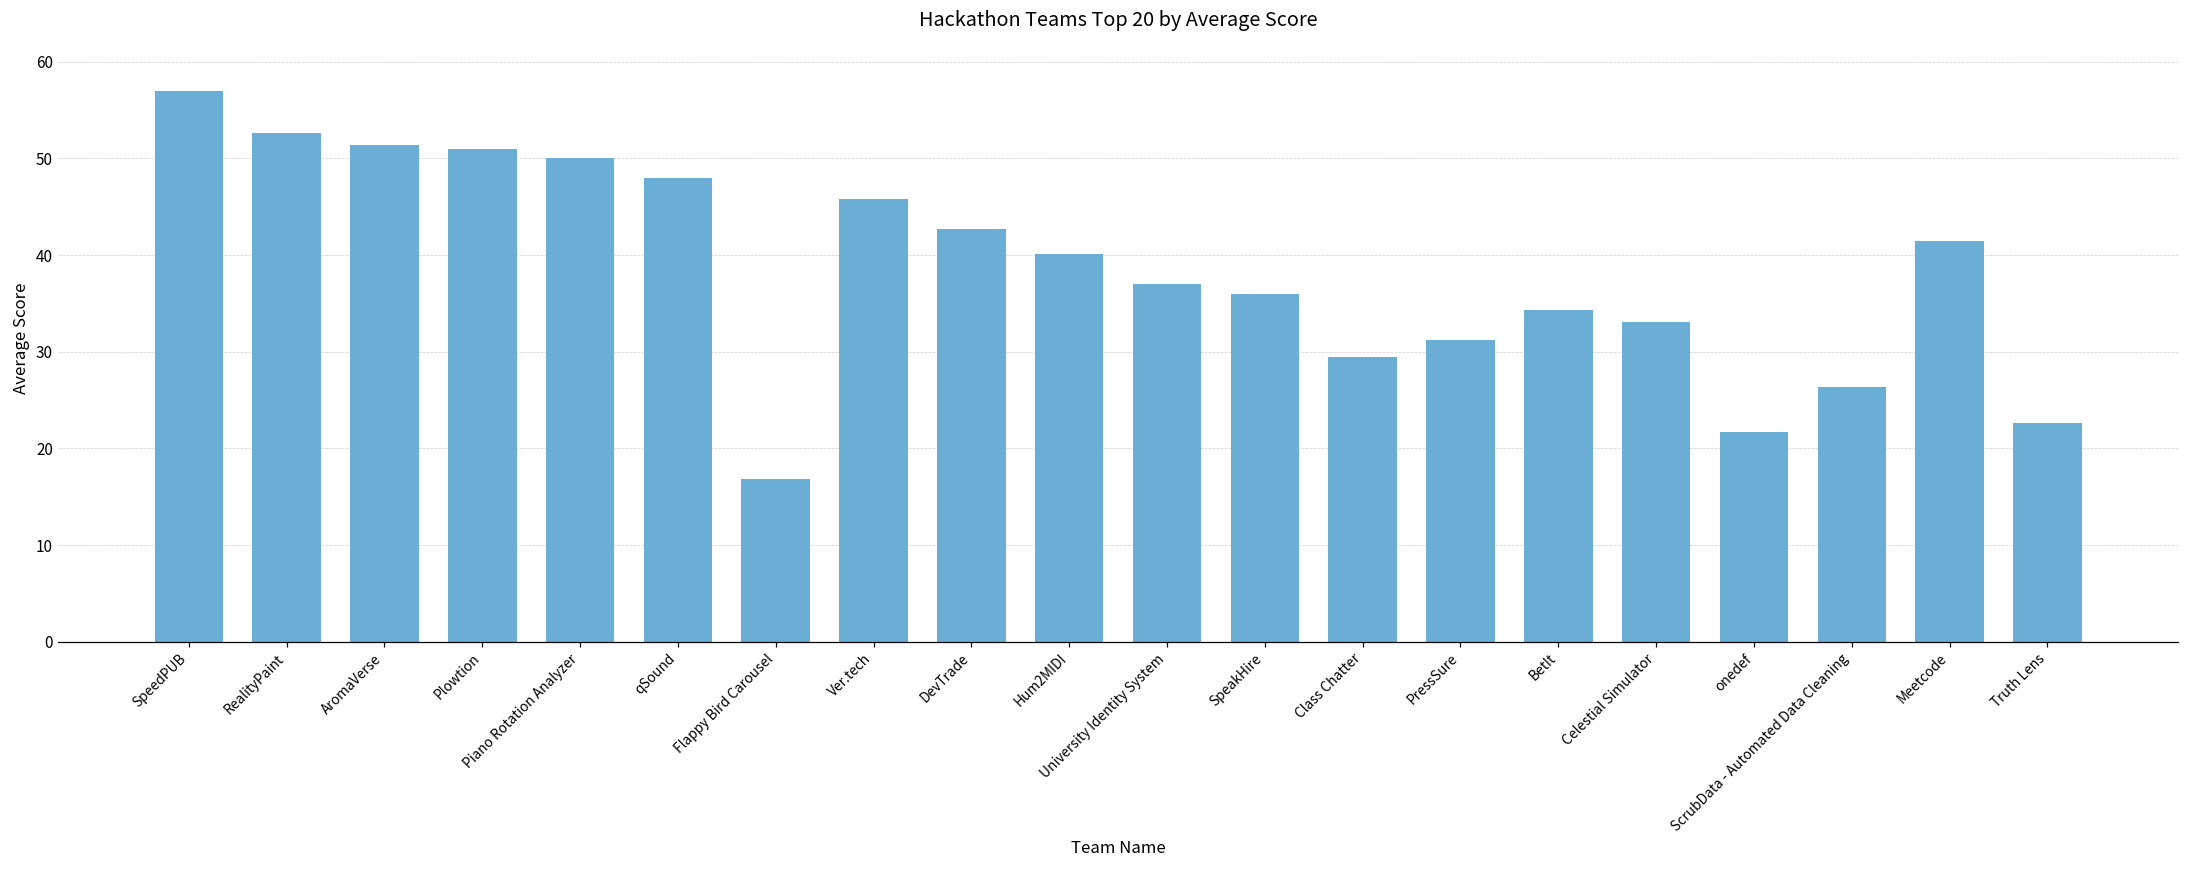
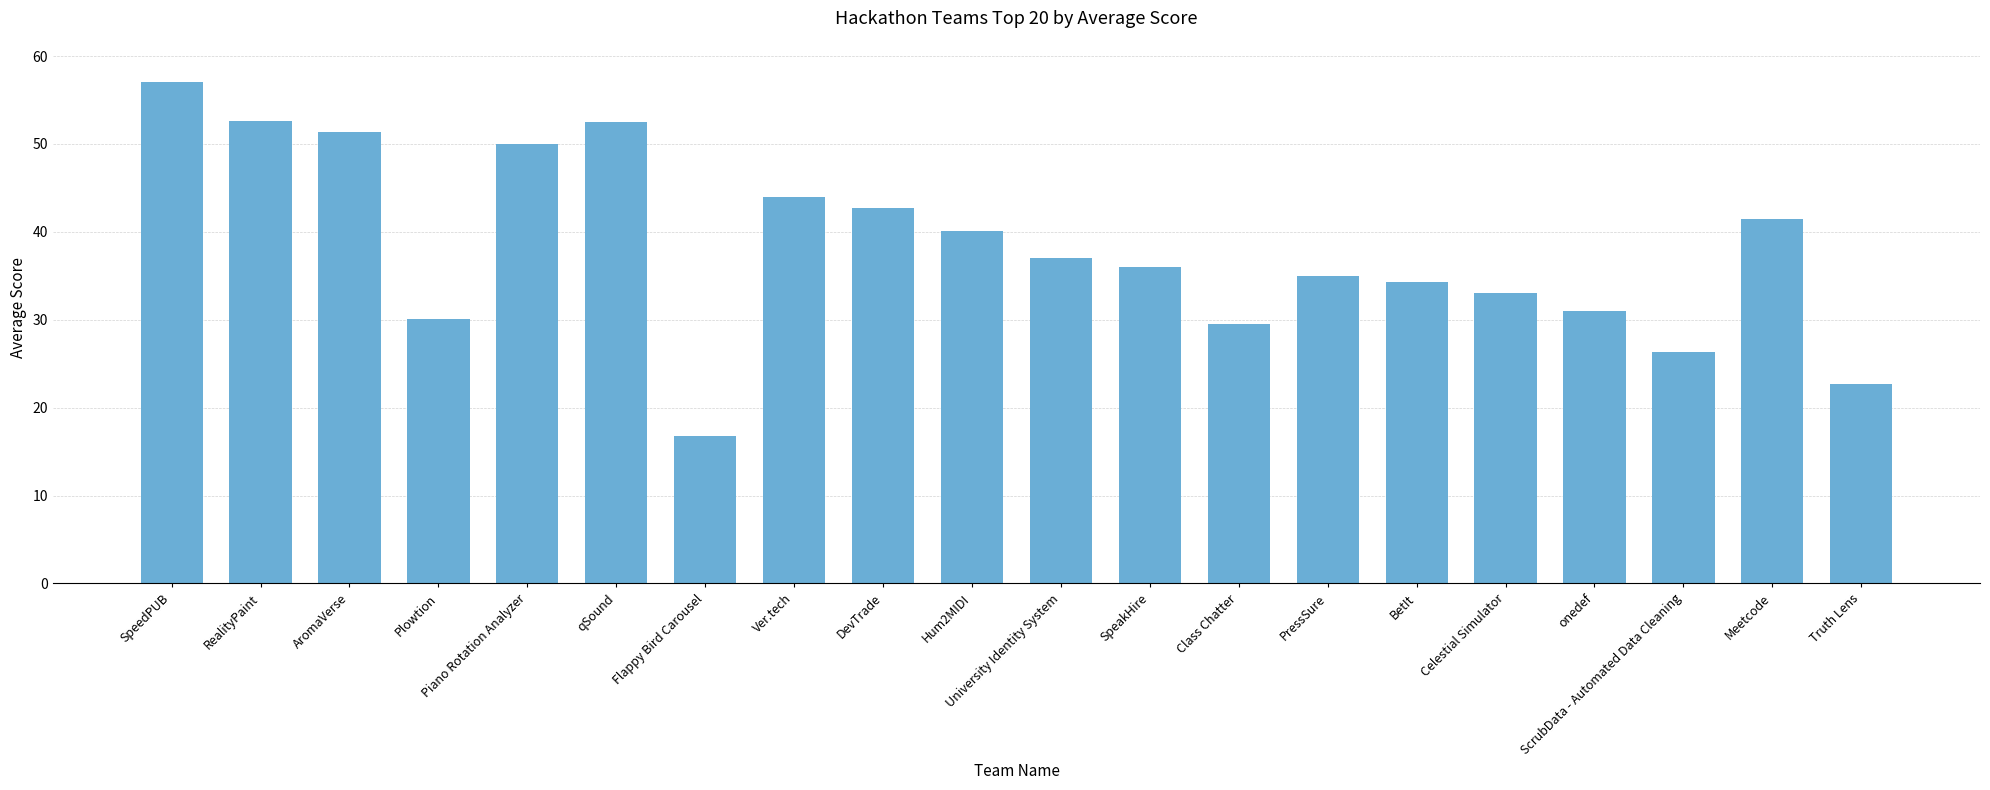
Plowtion: 51 -> 30
qSound: 48 -> 53
Ver.tech: 46 -> 44
PressSure: 31 -> 35
onedef: 22 -> 31
